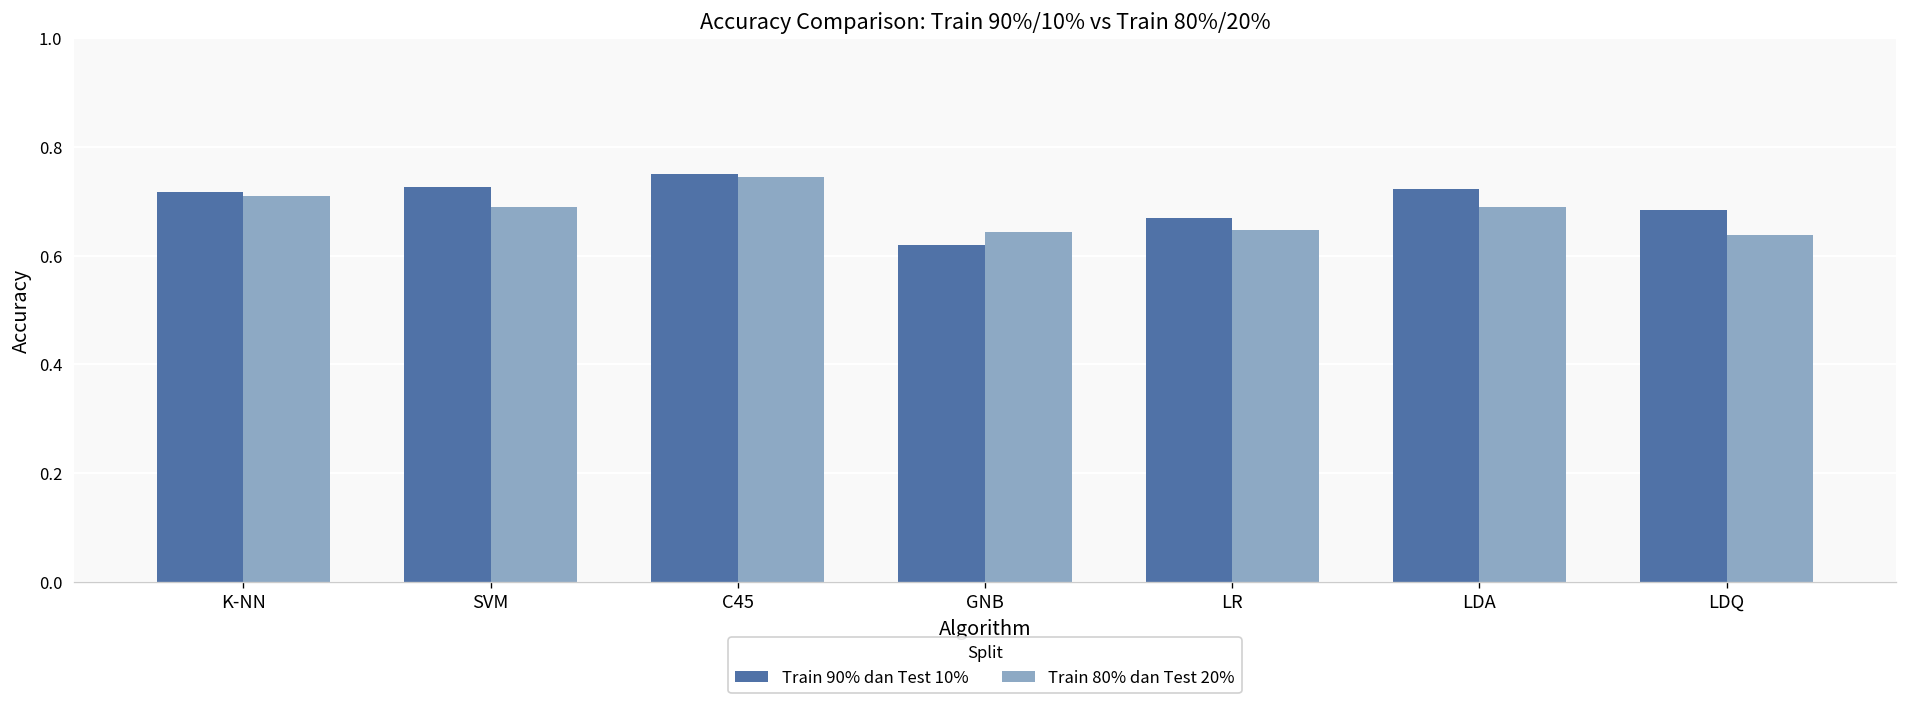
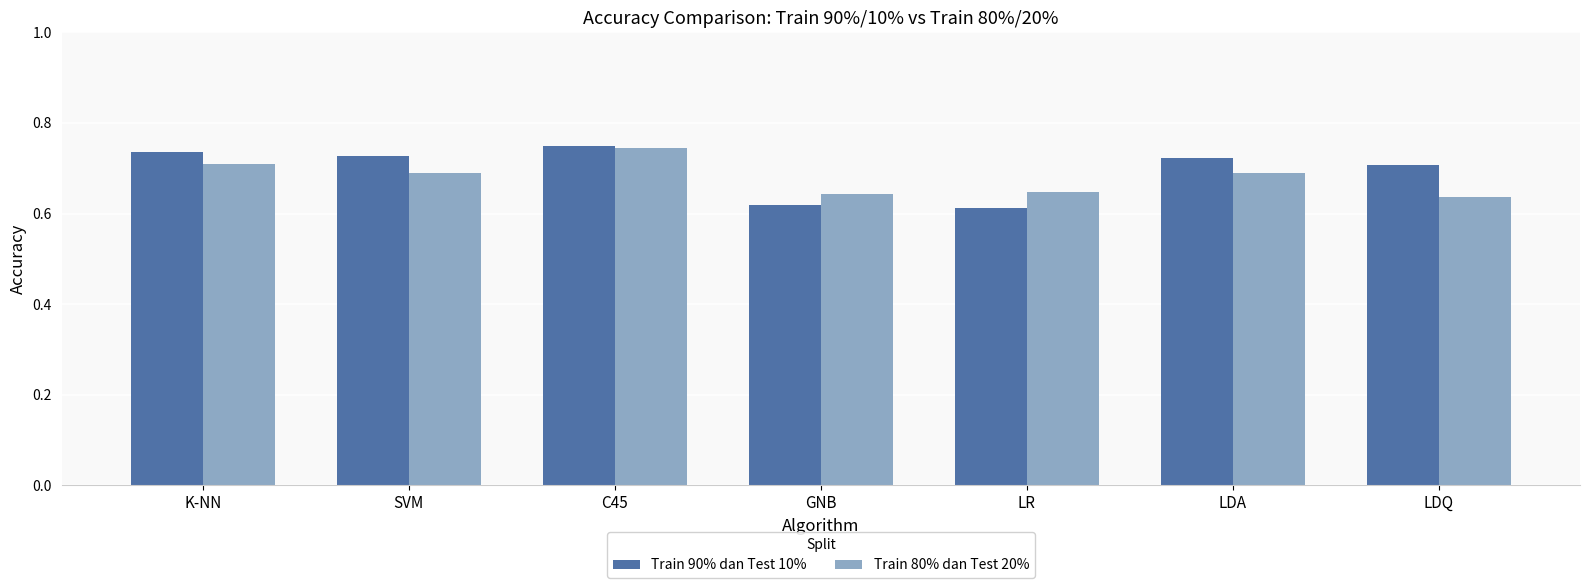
Train 90% dan Test 10%, K-NN: 0.72 -> 0.74
Train 90% dan Test 10%, LR: 0.67 -> 0.61
Train 90% dan Test 10%, LDQ: 0.68 -> 0.71
